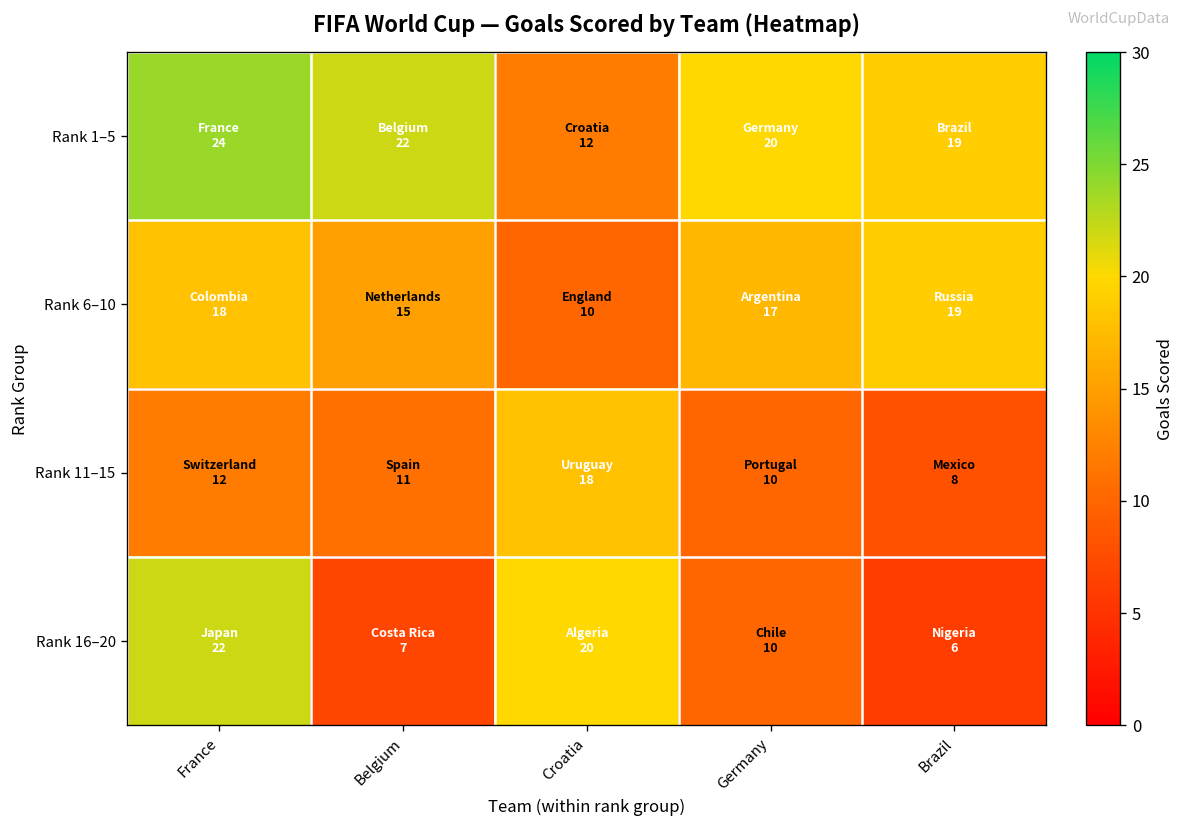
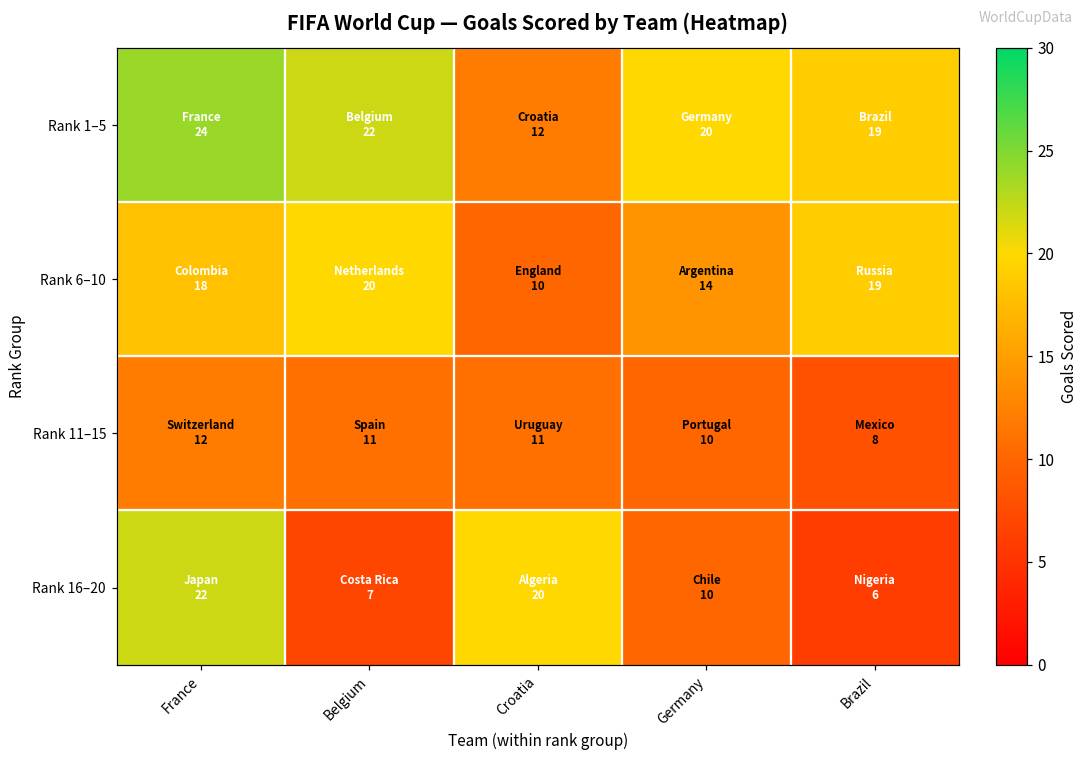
Rank 6–10, Belgium: 15 -> 20
Rank 6–10, Germany: 17 -> 14
Rank 11–15, Croatia: 18 -> 11
